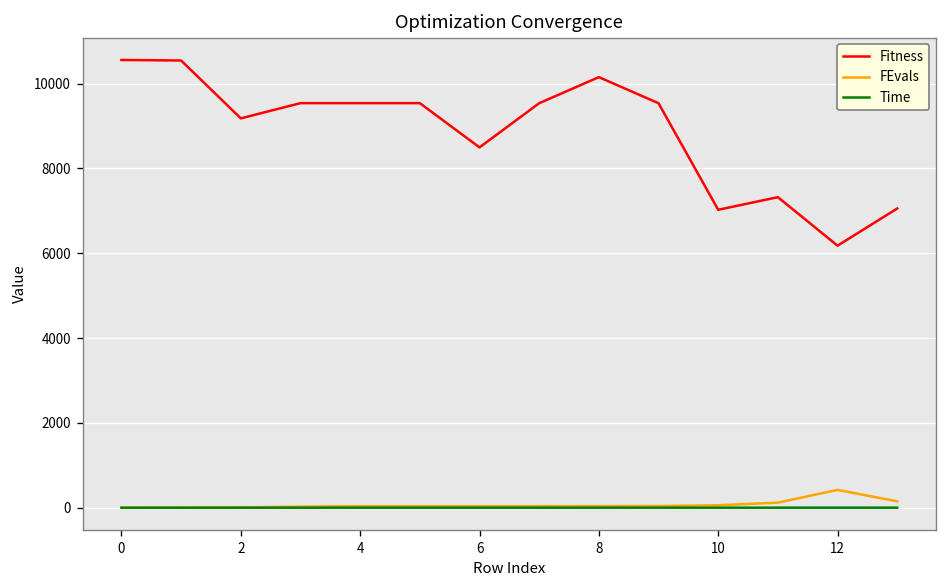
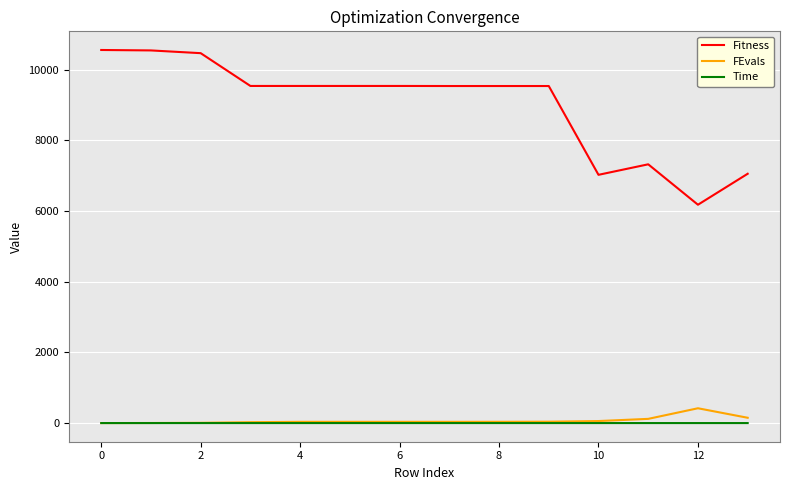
Fitness, 2: 9200 -> 10500
Fitness, 6: 8500 -> 9500
Fitness, 8: 10200 -> 9500
